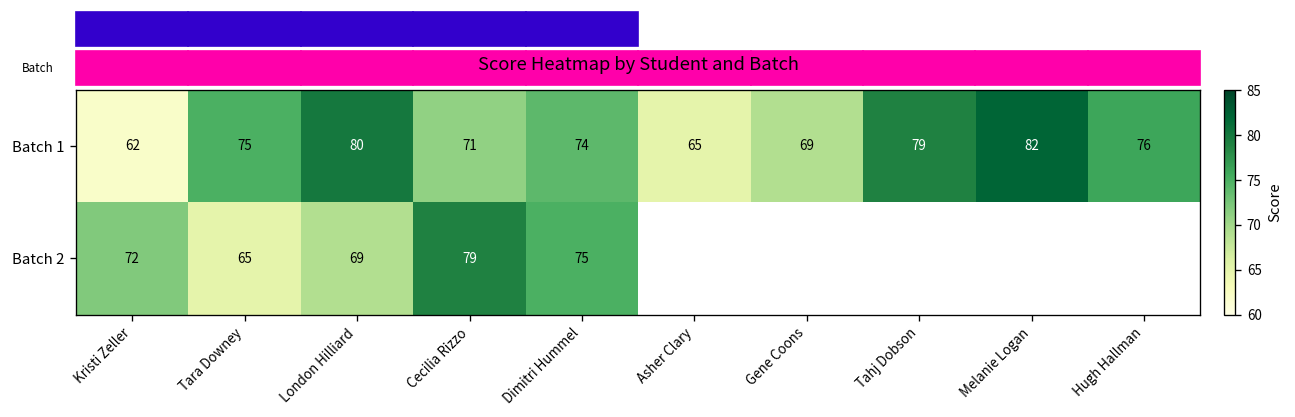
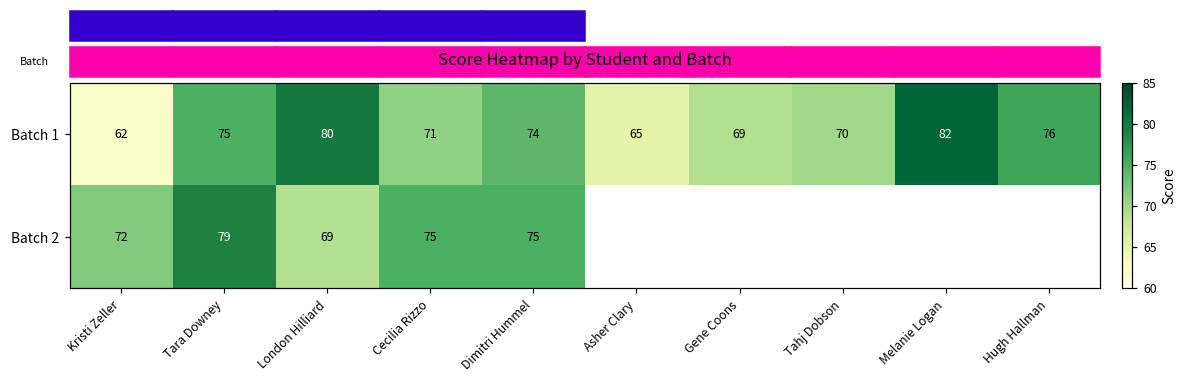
Batch 1, Tahj Dobson: 79 -> 70
Batch 2, Tara Downey: 65 -> 79
Batch 2, Cecilia Rizzo: 79 -> 75
